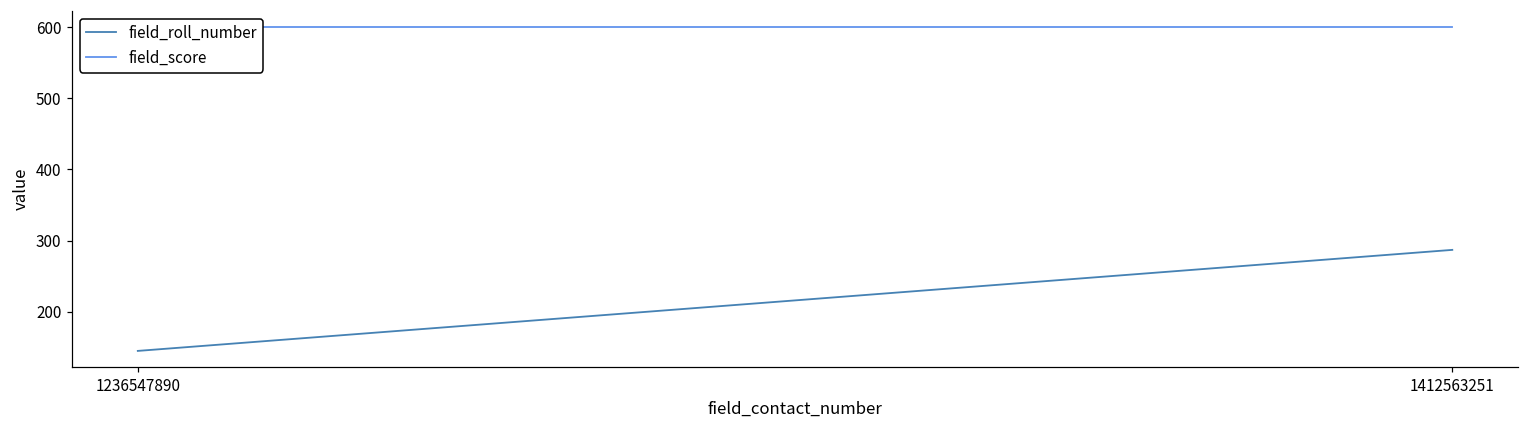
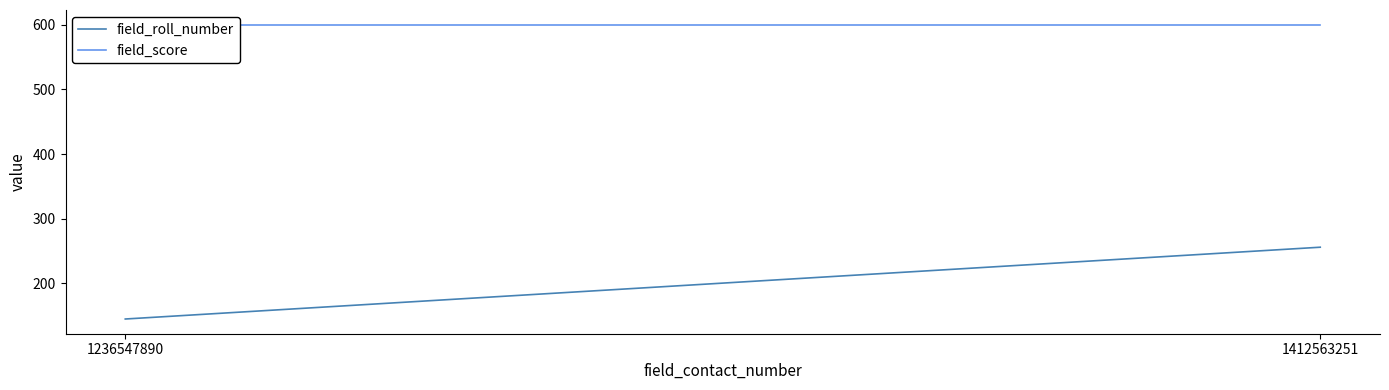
field_roll_number, 1412563251: 290 -> 260
